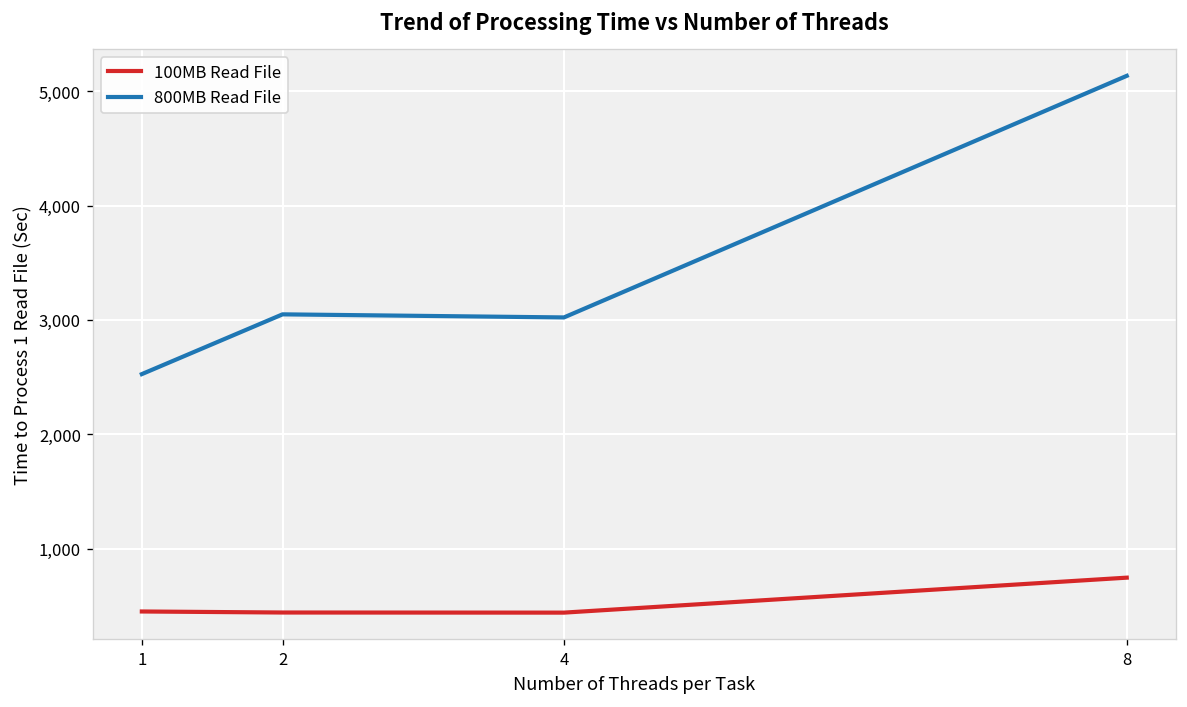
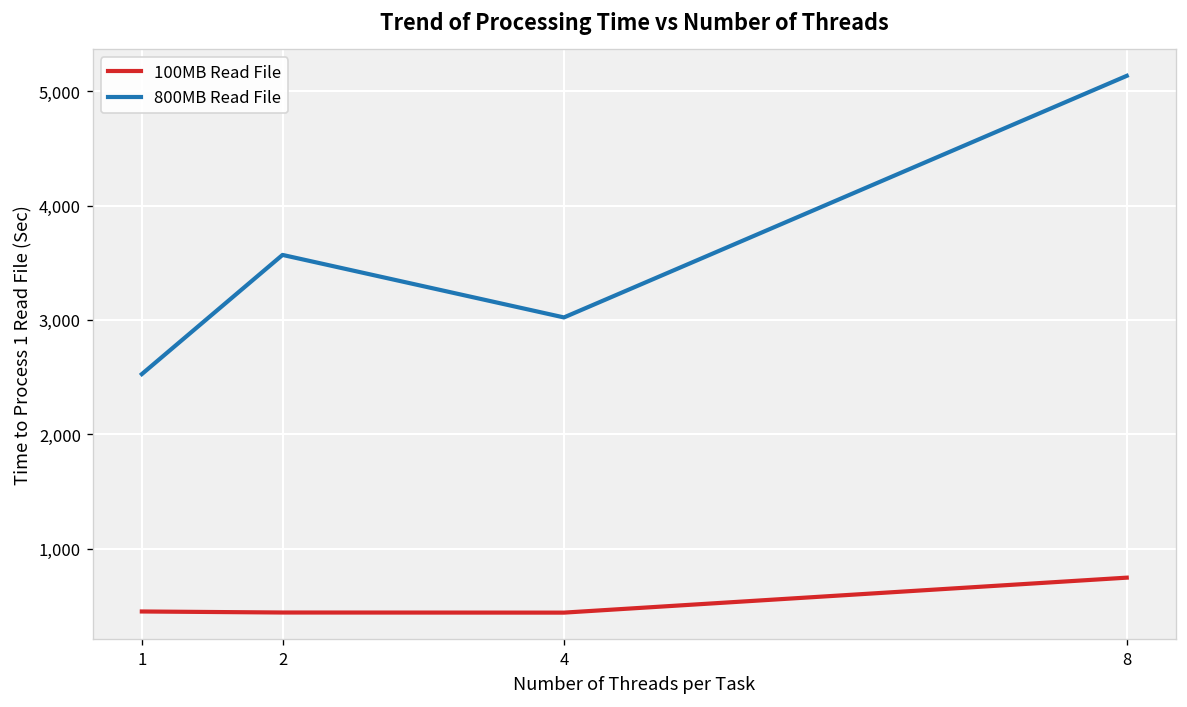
800MB Read File, 2: 3,000 -> 3,600
